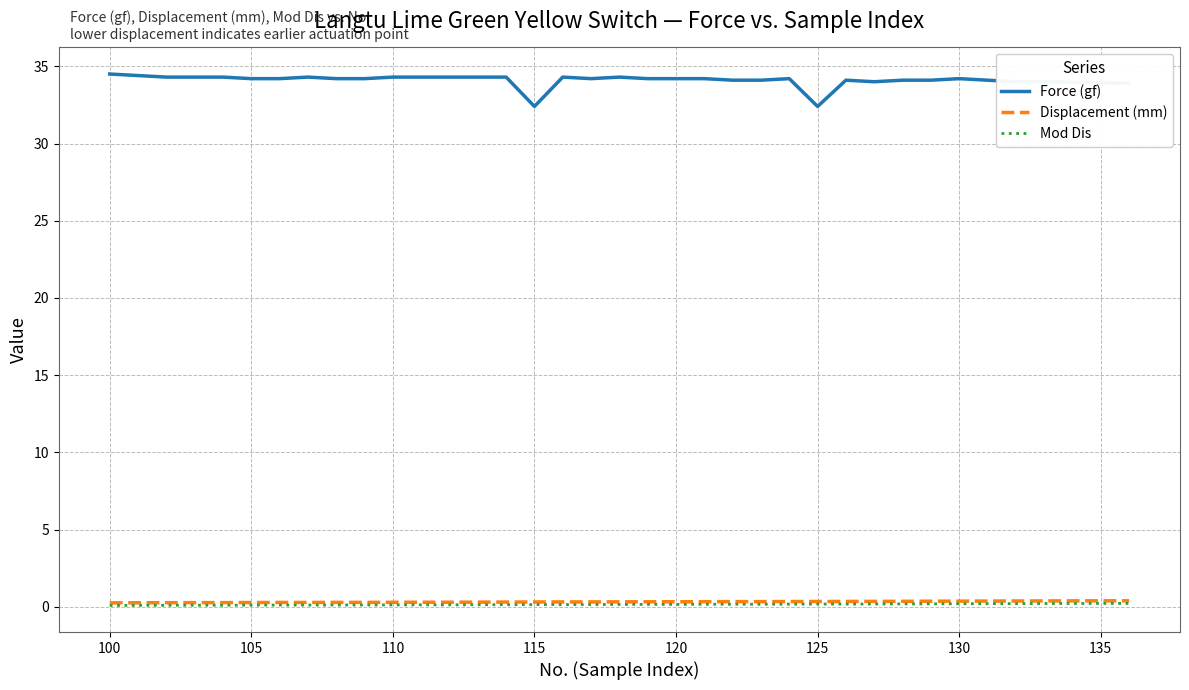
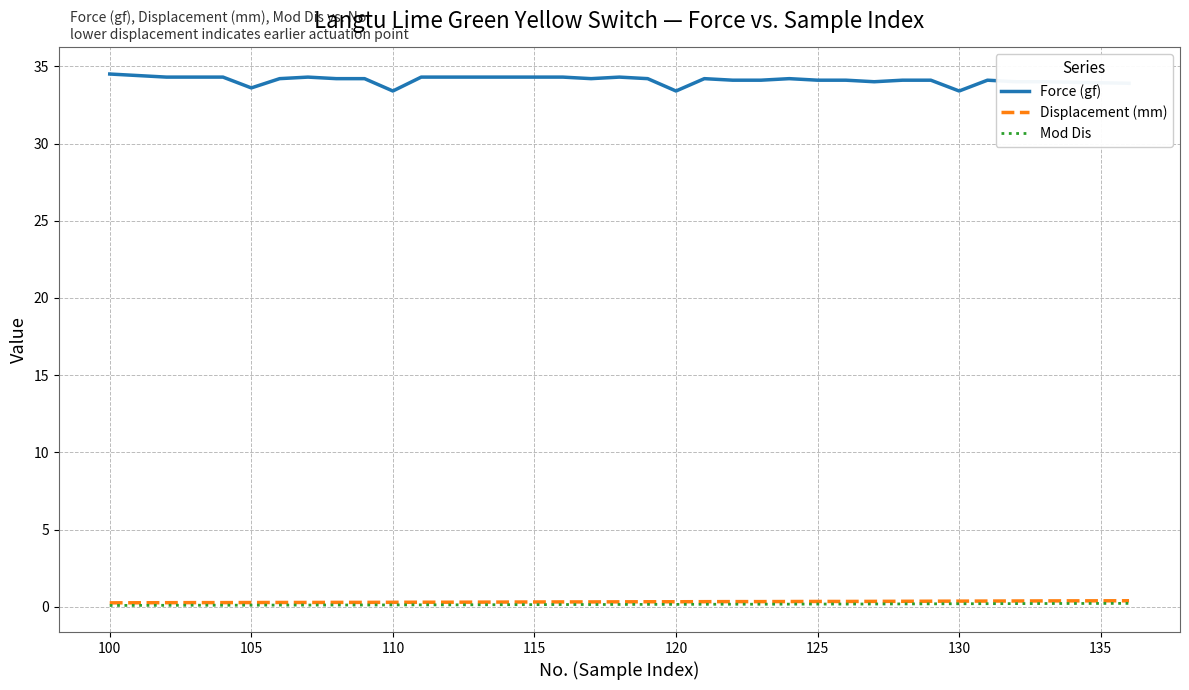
Force (gf), 105: 34.2 -> 33.6
Force (gf), 110: 34.3 -> 33.4
Force (gf), 115: 32.4 -> 34.3
Force (gf), 120: 34.2 -> 33.4
Force (gf), 125: 32.4 -> 34.1
Force (gf), 130: 34.2 -> 33.4
